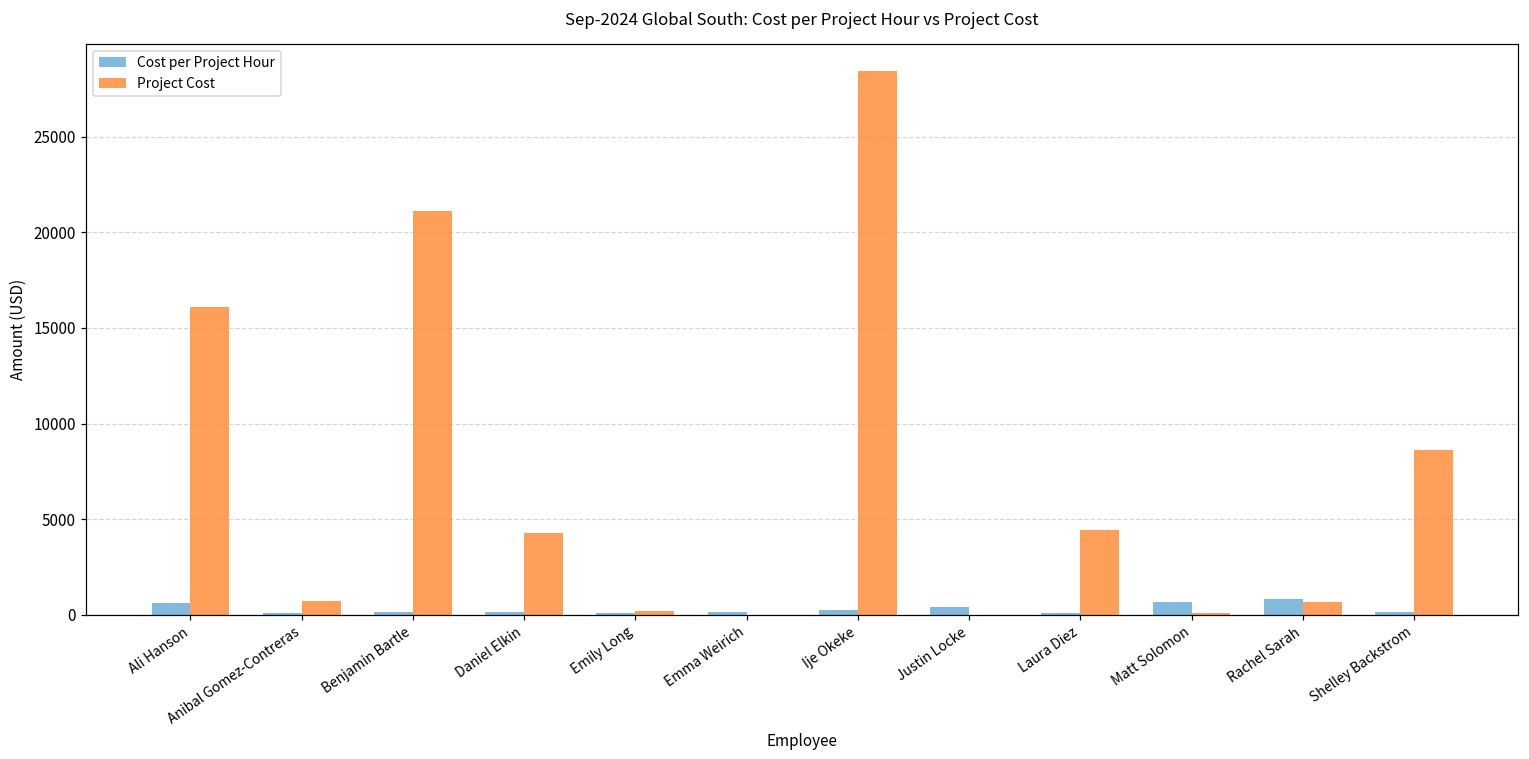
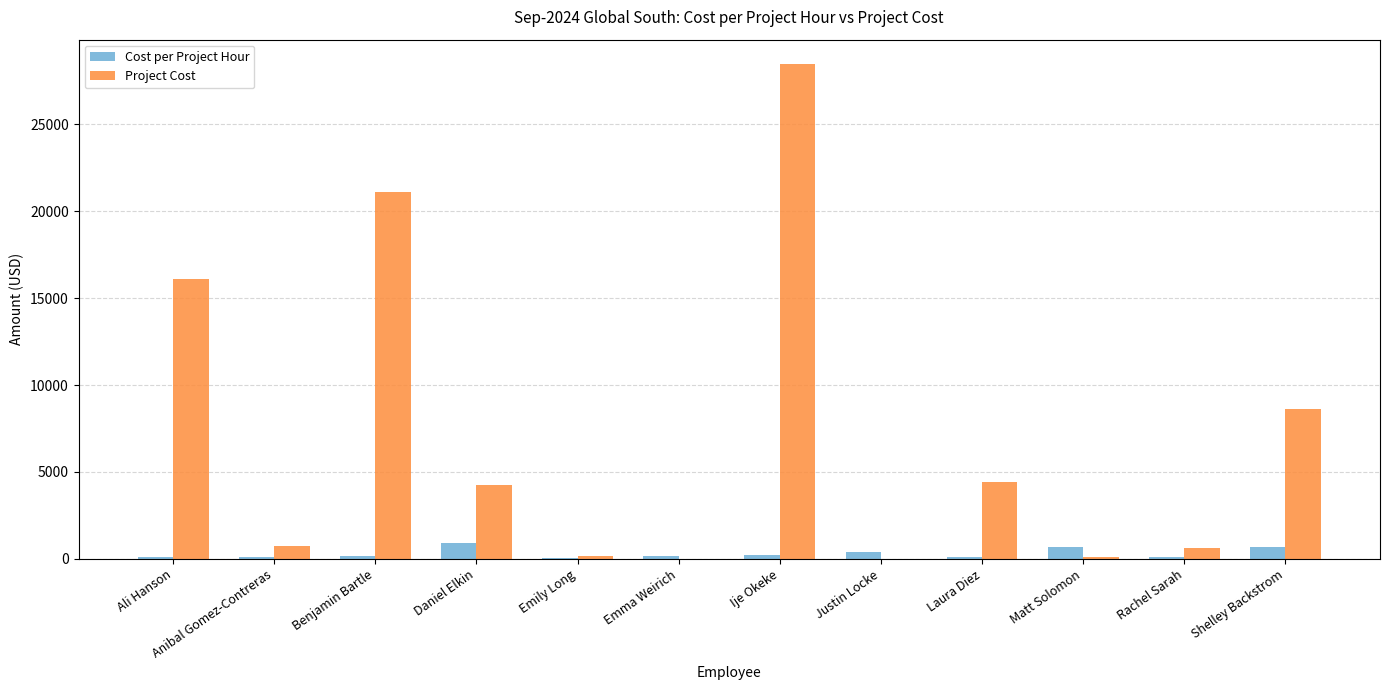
Cost per Project Hour, Ali Hanson: 600 -> 100
Cost per Project Hour, Daniel Elkin: 100 -> 900
Cost per Project Hour, Rachel Sarah: 800 -> 100
Cost per Project Hour, Shelley Backstrom: 100 -> 700
